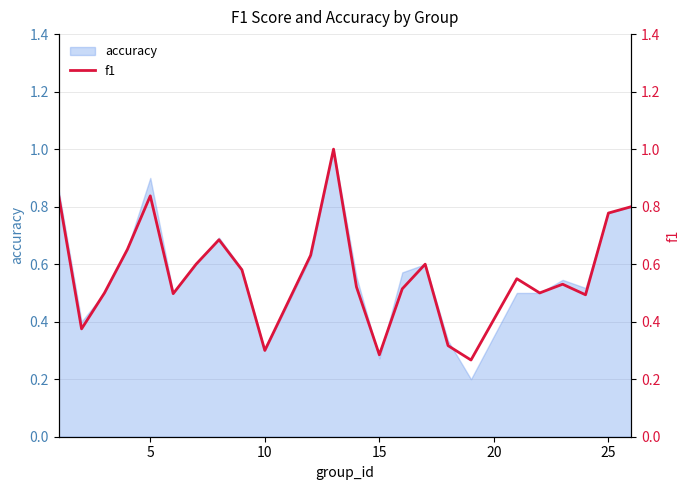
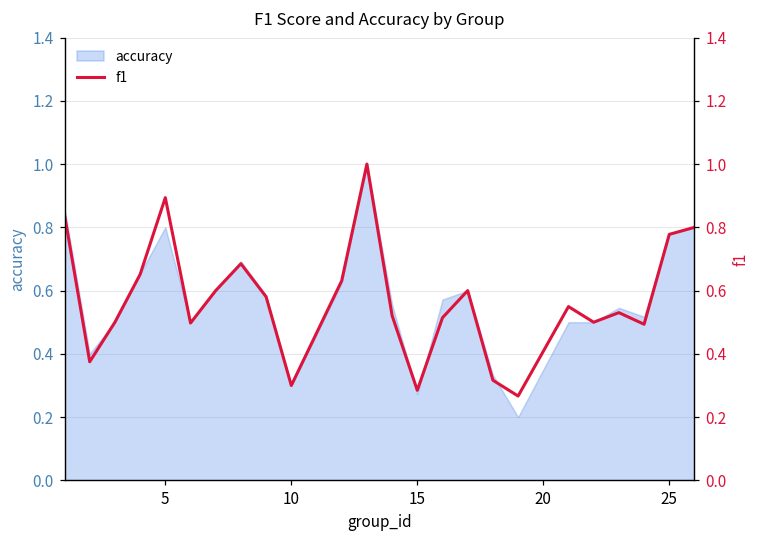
accuracy, 5: 0.9 -> 0.8
f1, 5: 0.84 -> 0.89
